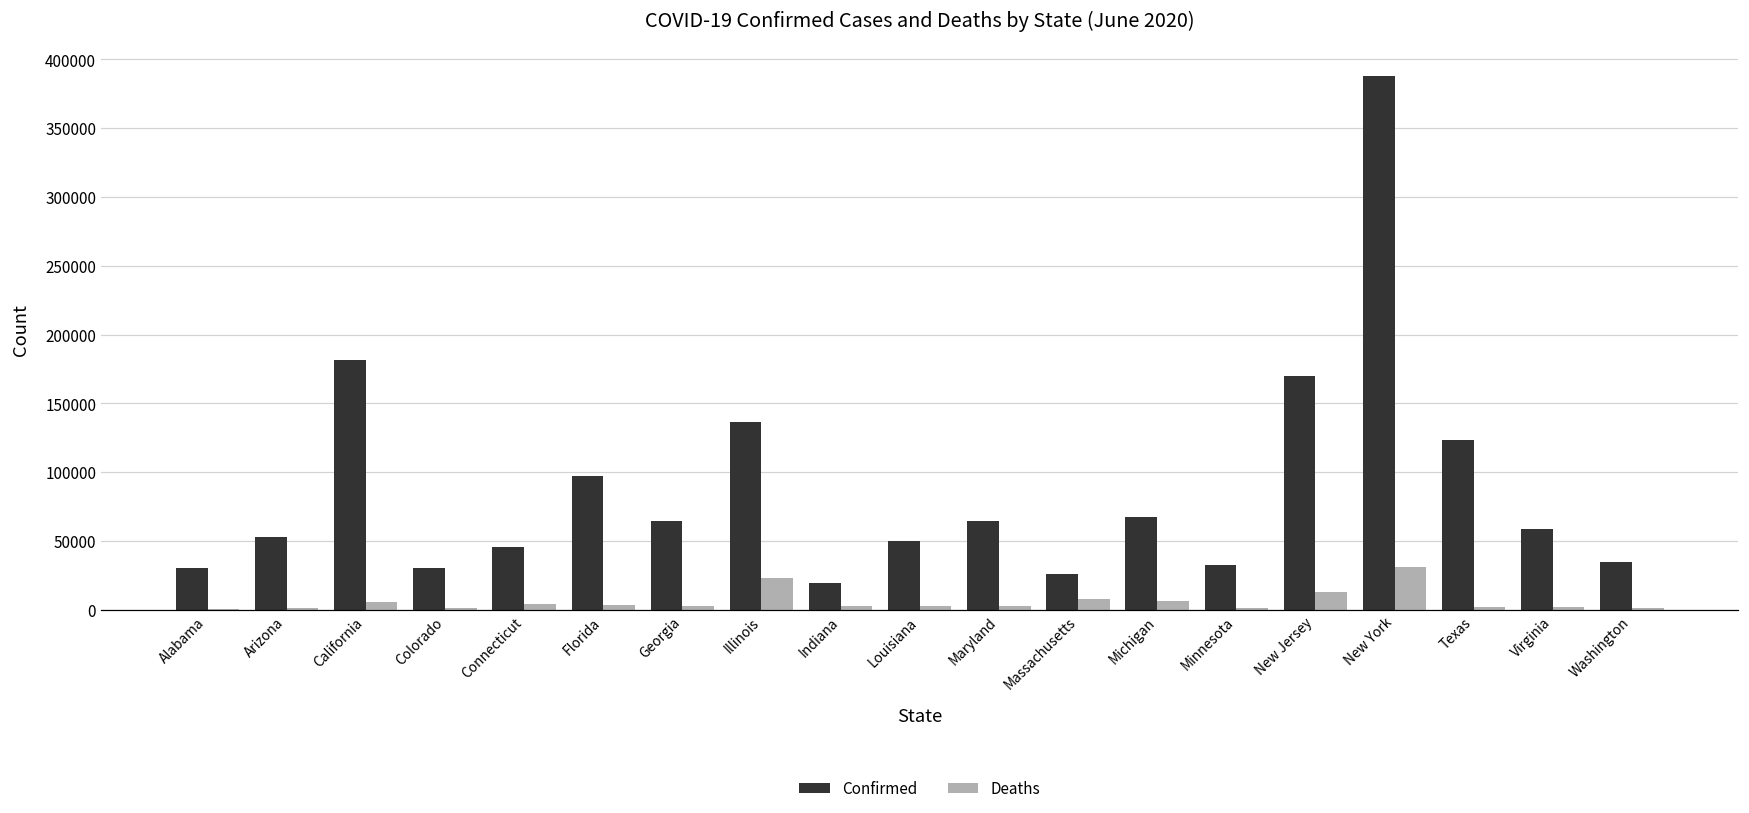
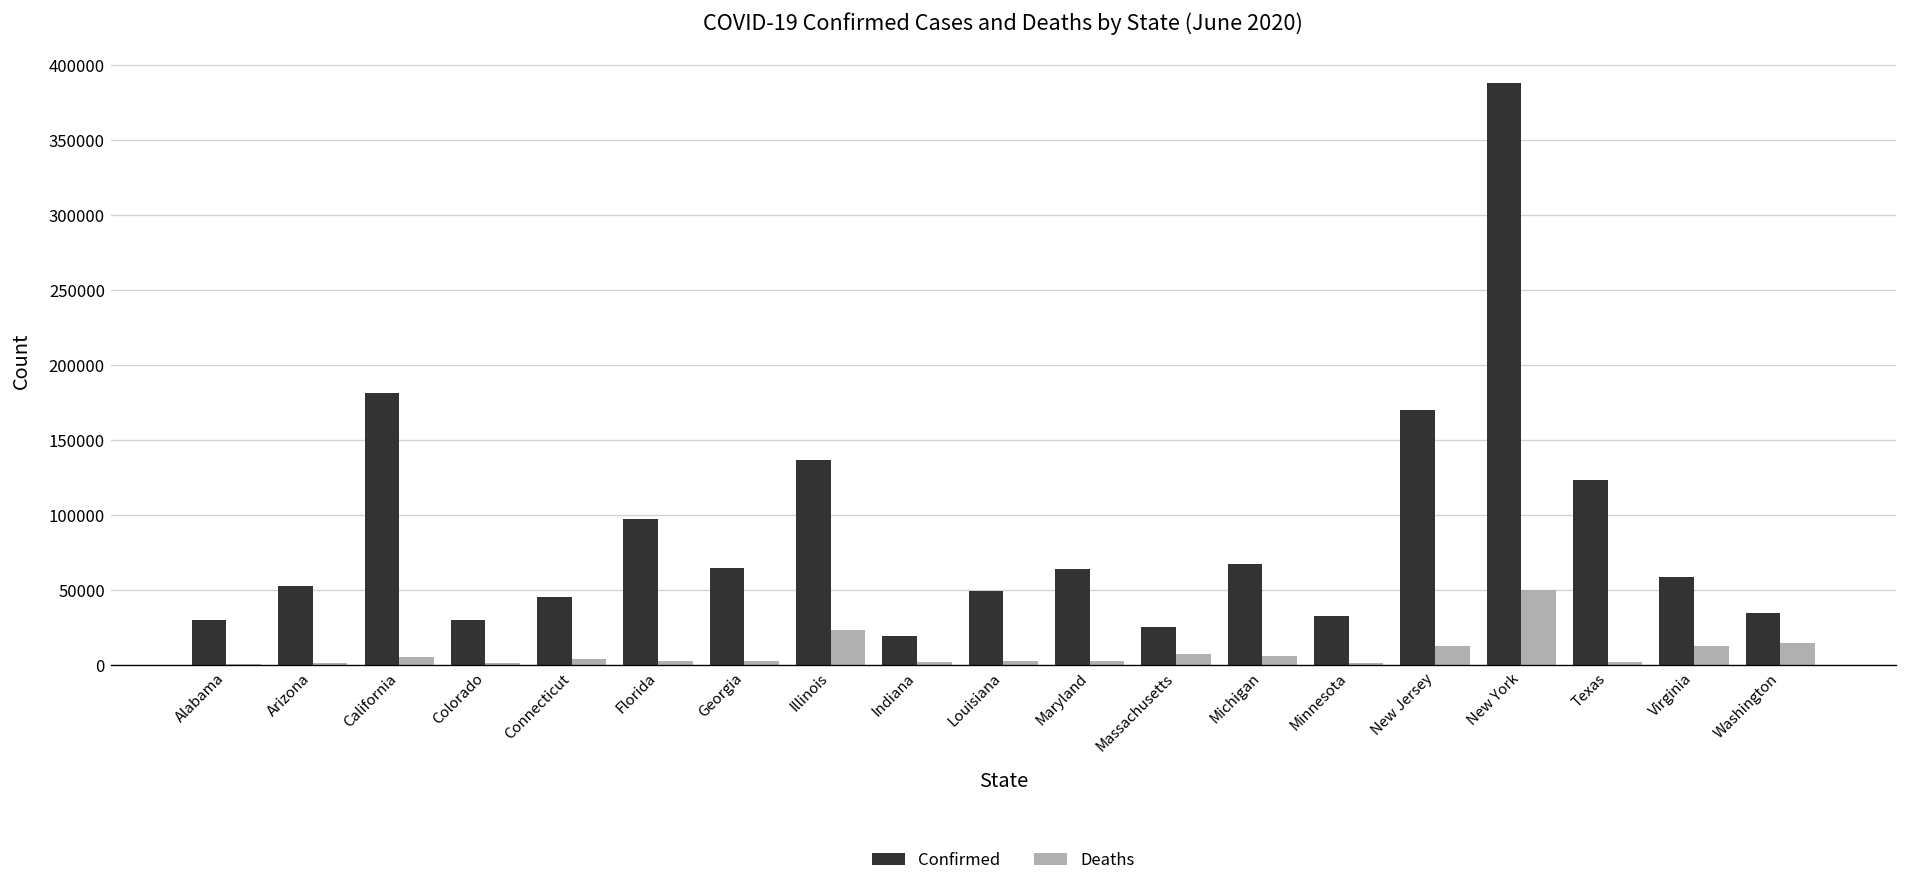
Deaths, New York: 31000 -> 50000
Deaths, Virginia: 2000 -> 13000
Deaths, Washington: 1000 -> 15000
